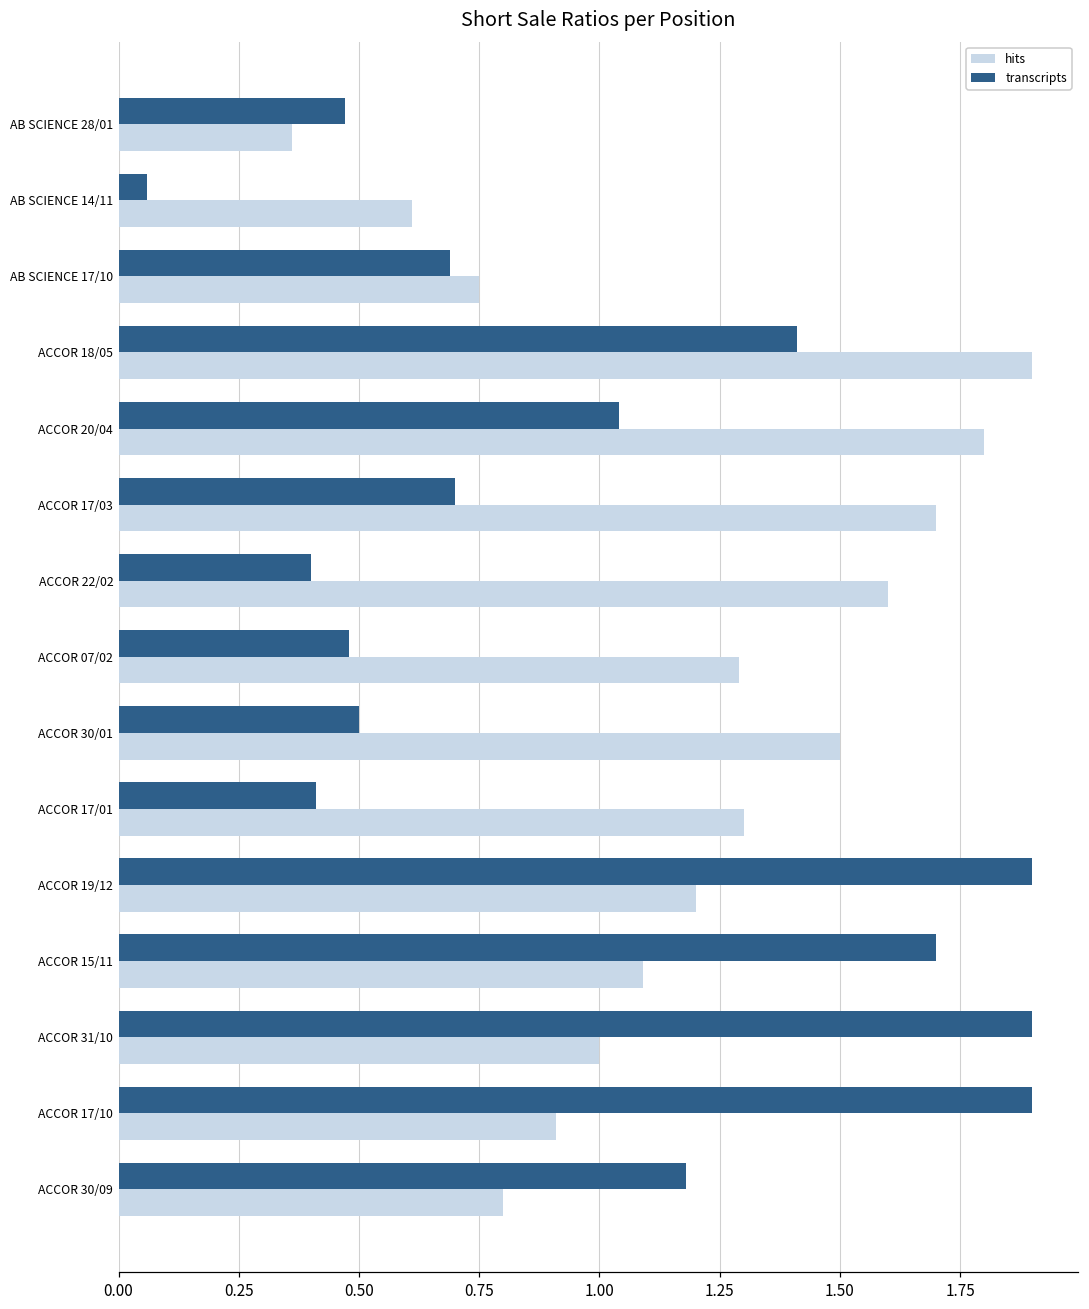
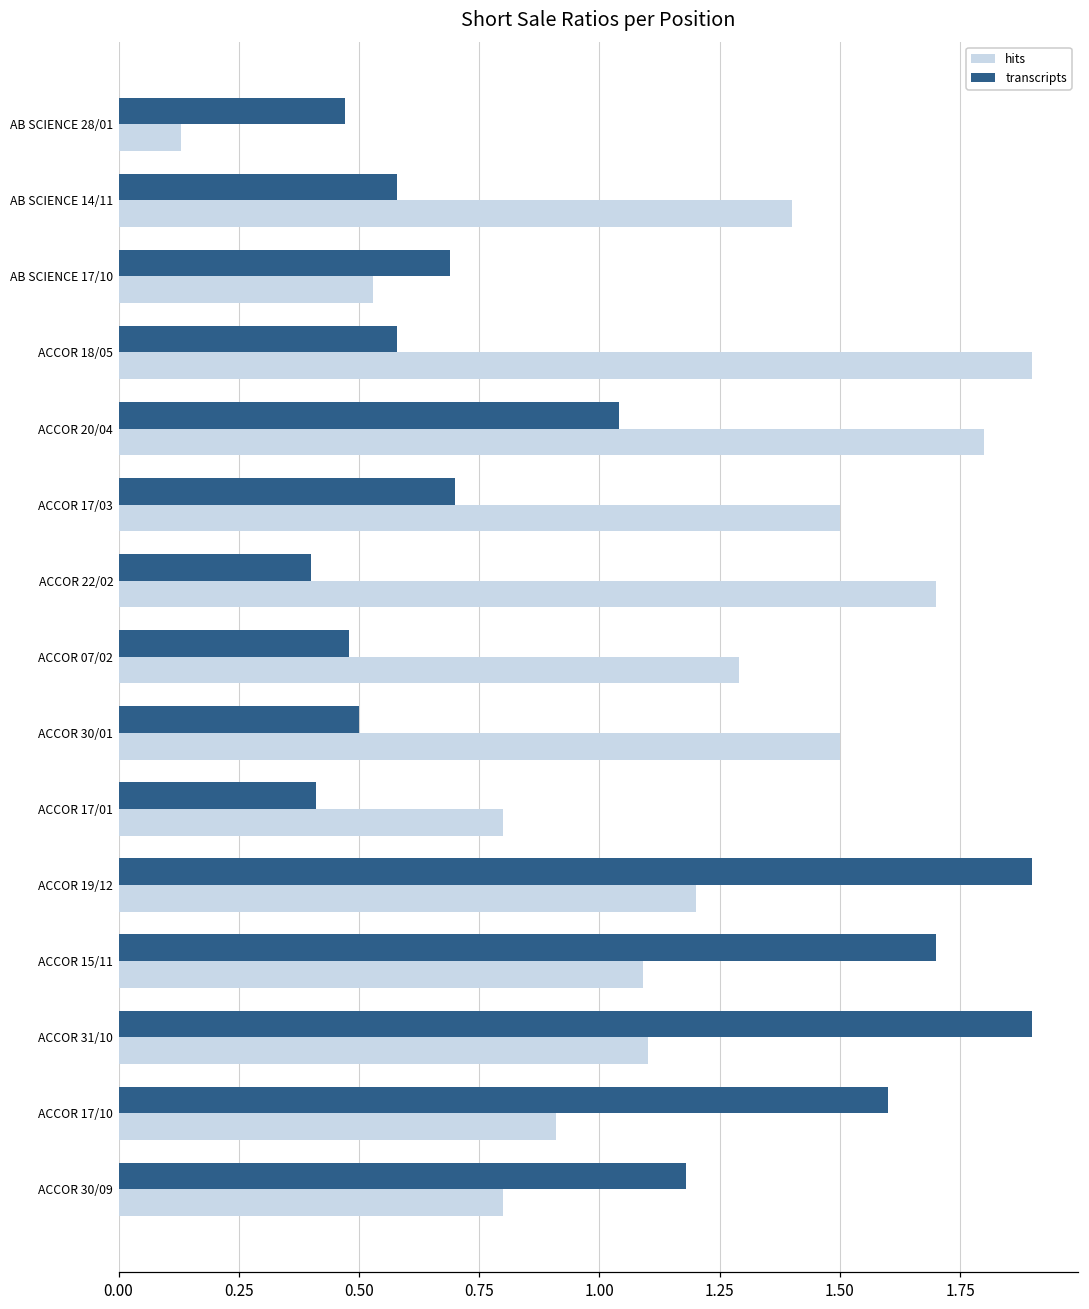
hits, AB SCIENCE 28/01: 0.36 -> 0.13
transcripts, AB SCIENCE 14/11: 0.06 -> 0.58
hits, AB SCIENCE 14/11: 0.61 -> 1.40
hits, AB SCIENCE 17/10: 0.75 -> 0.53
transcripts, ACCOR 18/05: 1.41 -> 0.58
hits, ACCOR 17/03: 1.7 -> 1.5
hits, ACCOR 22/02: 1.6 -> 1.7
hits, ACCOR 17/01: 1.3 -> 0.8
hits, ACCOR 31/10: 1.0 -> 1.1
transcripts, ACCOR 17/10: 1.9 -> 1.6
